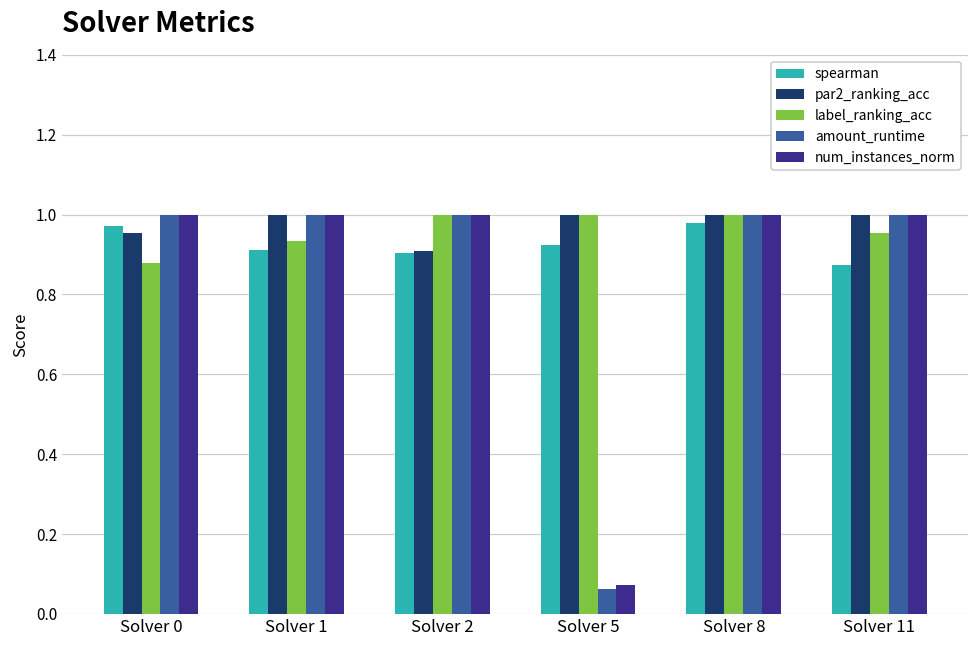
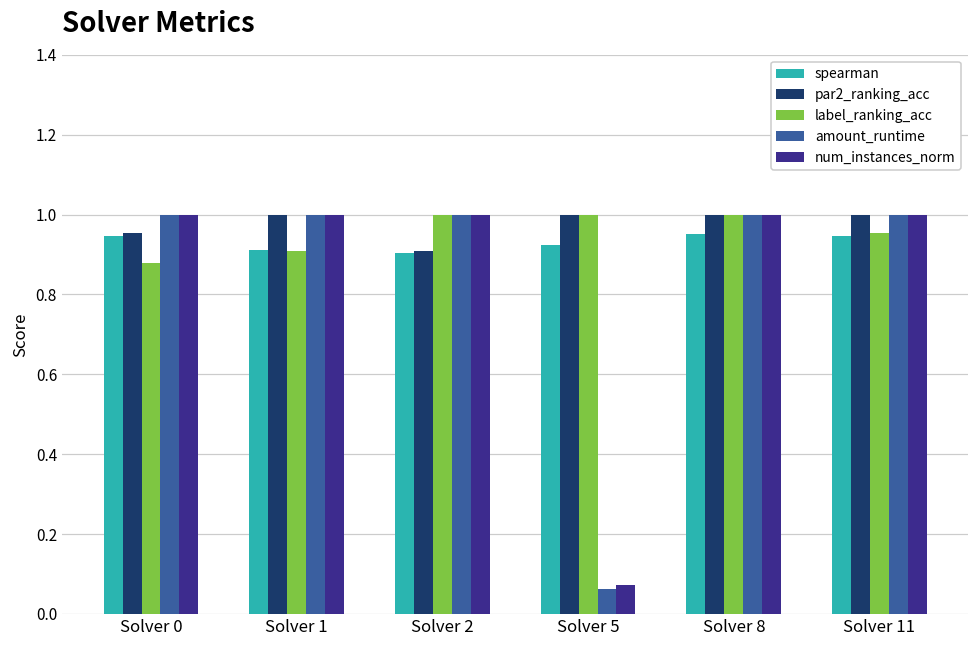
spearman, Solver 0: 0.97 -> 0.95
label_ranking_acc, Solver 1: 0.93 -> 0.91
spearman, Solver 8: 0.98 -> 0.95
spearman, Solver 11: 0.87 -> 0.95
